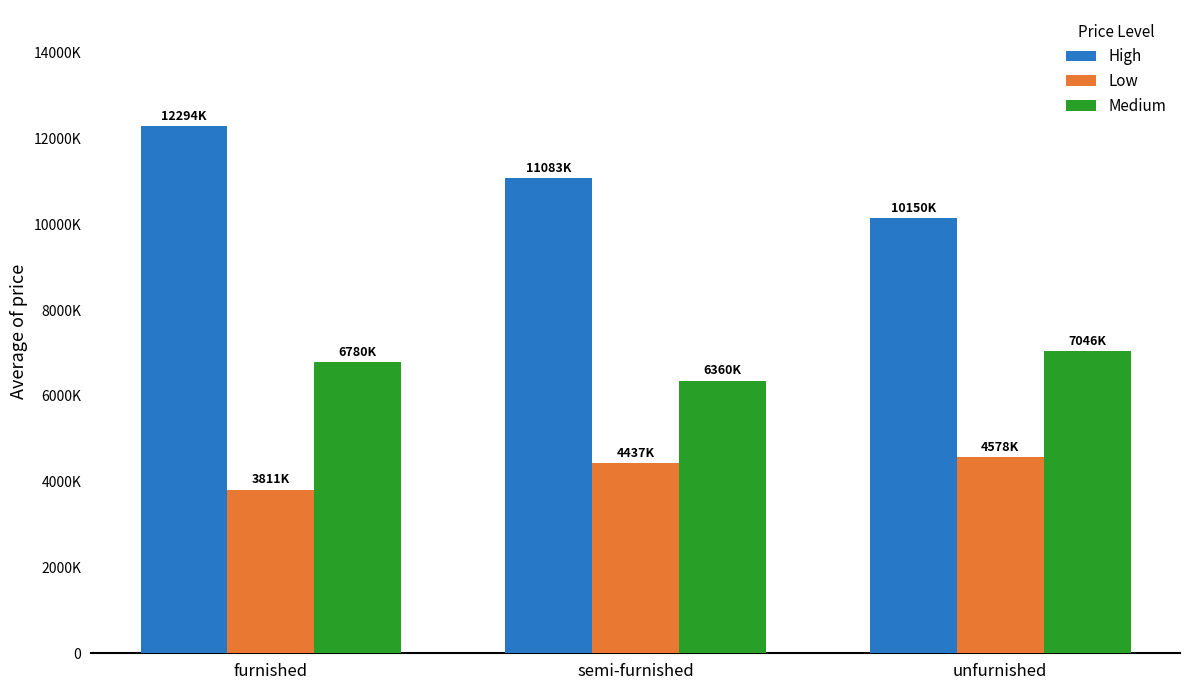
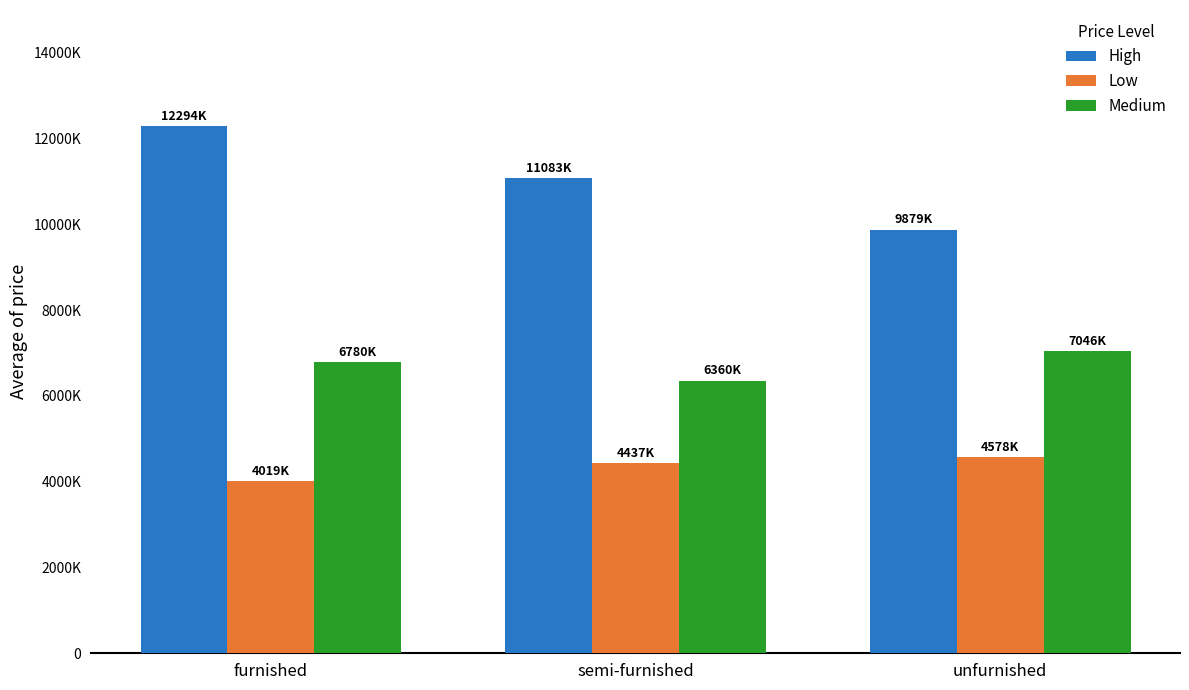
Low, furnished: 3811K -> 4019K
High, unfurnished: 10150K -> 9879K
